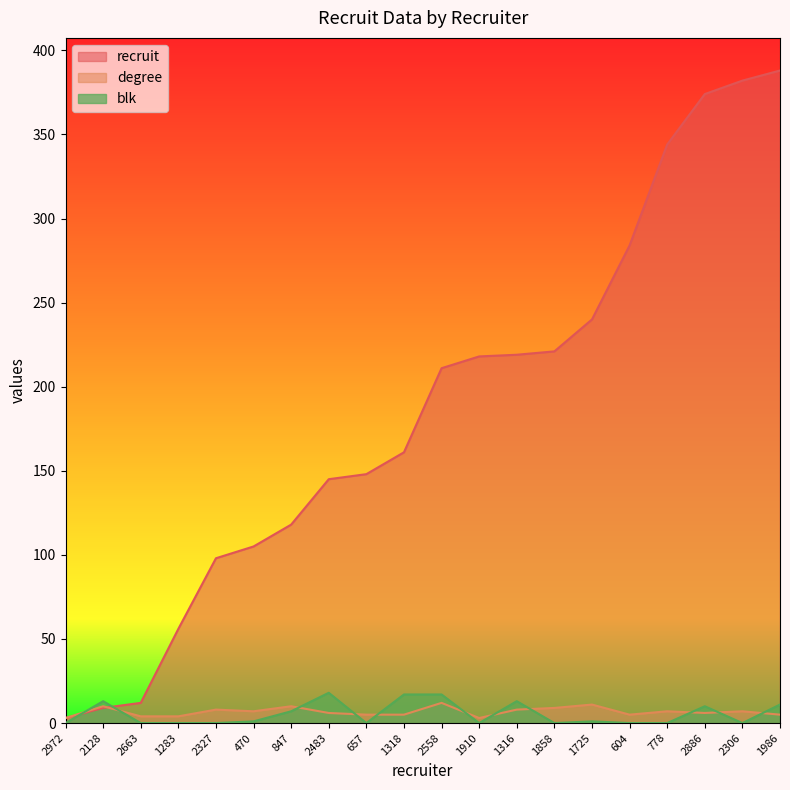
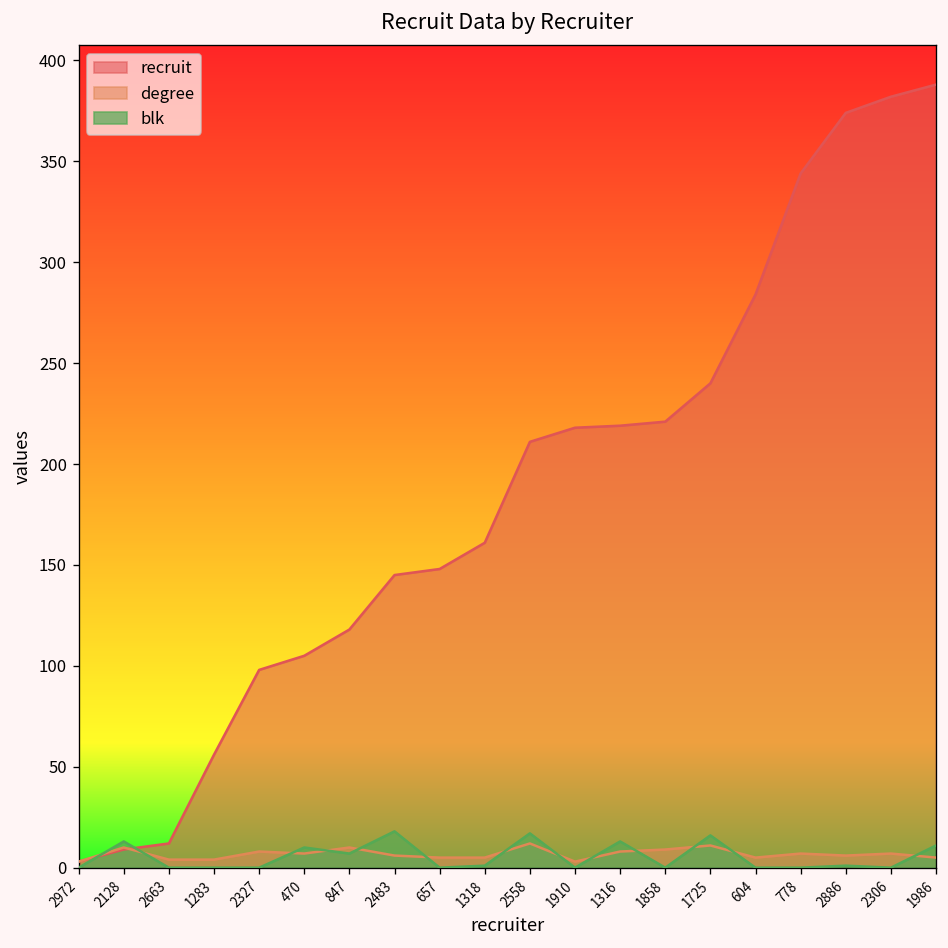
blk, 470: 1 -> 10
blk, 1318: 17 -> 1
blk, 1725: 1 -> 16
blk, 2886: 10 -> 1
